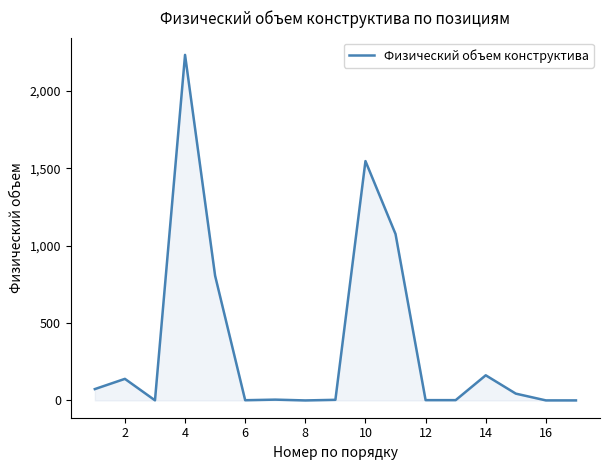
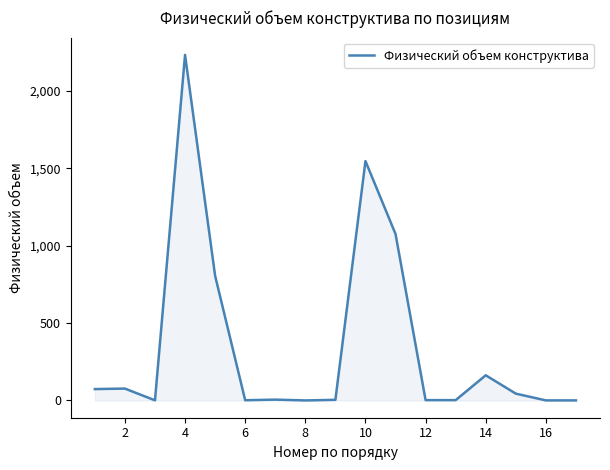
2: 140 -> 80
